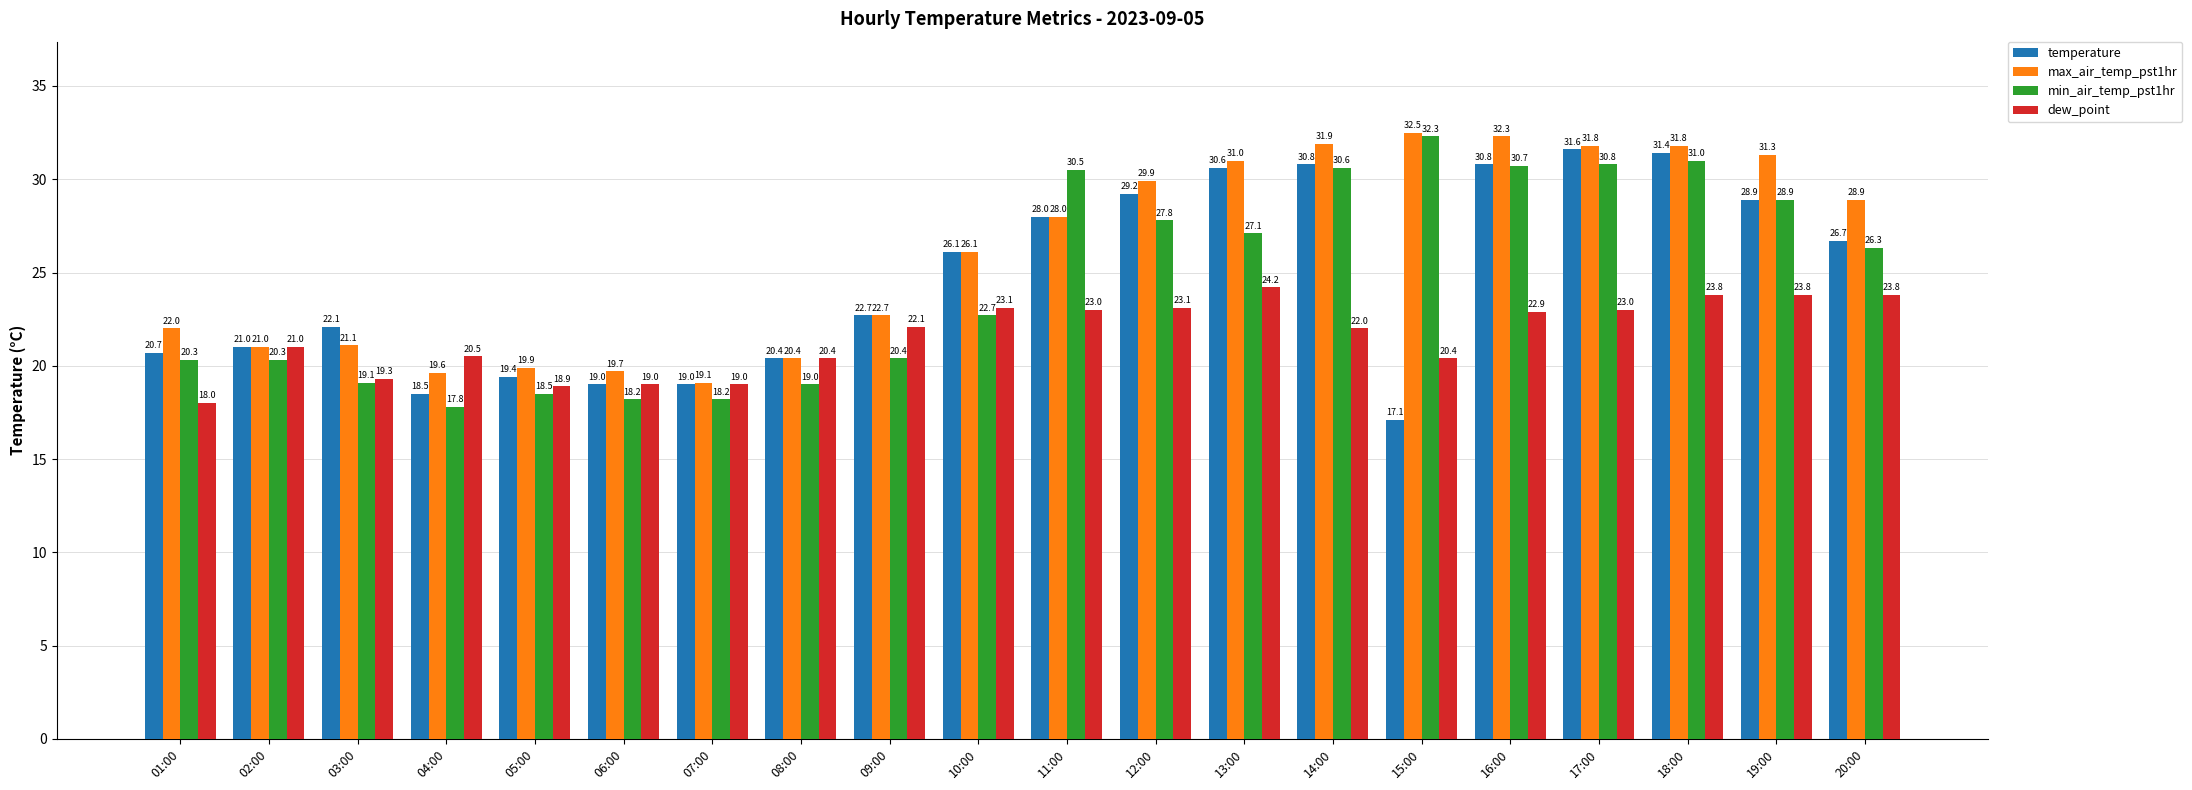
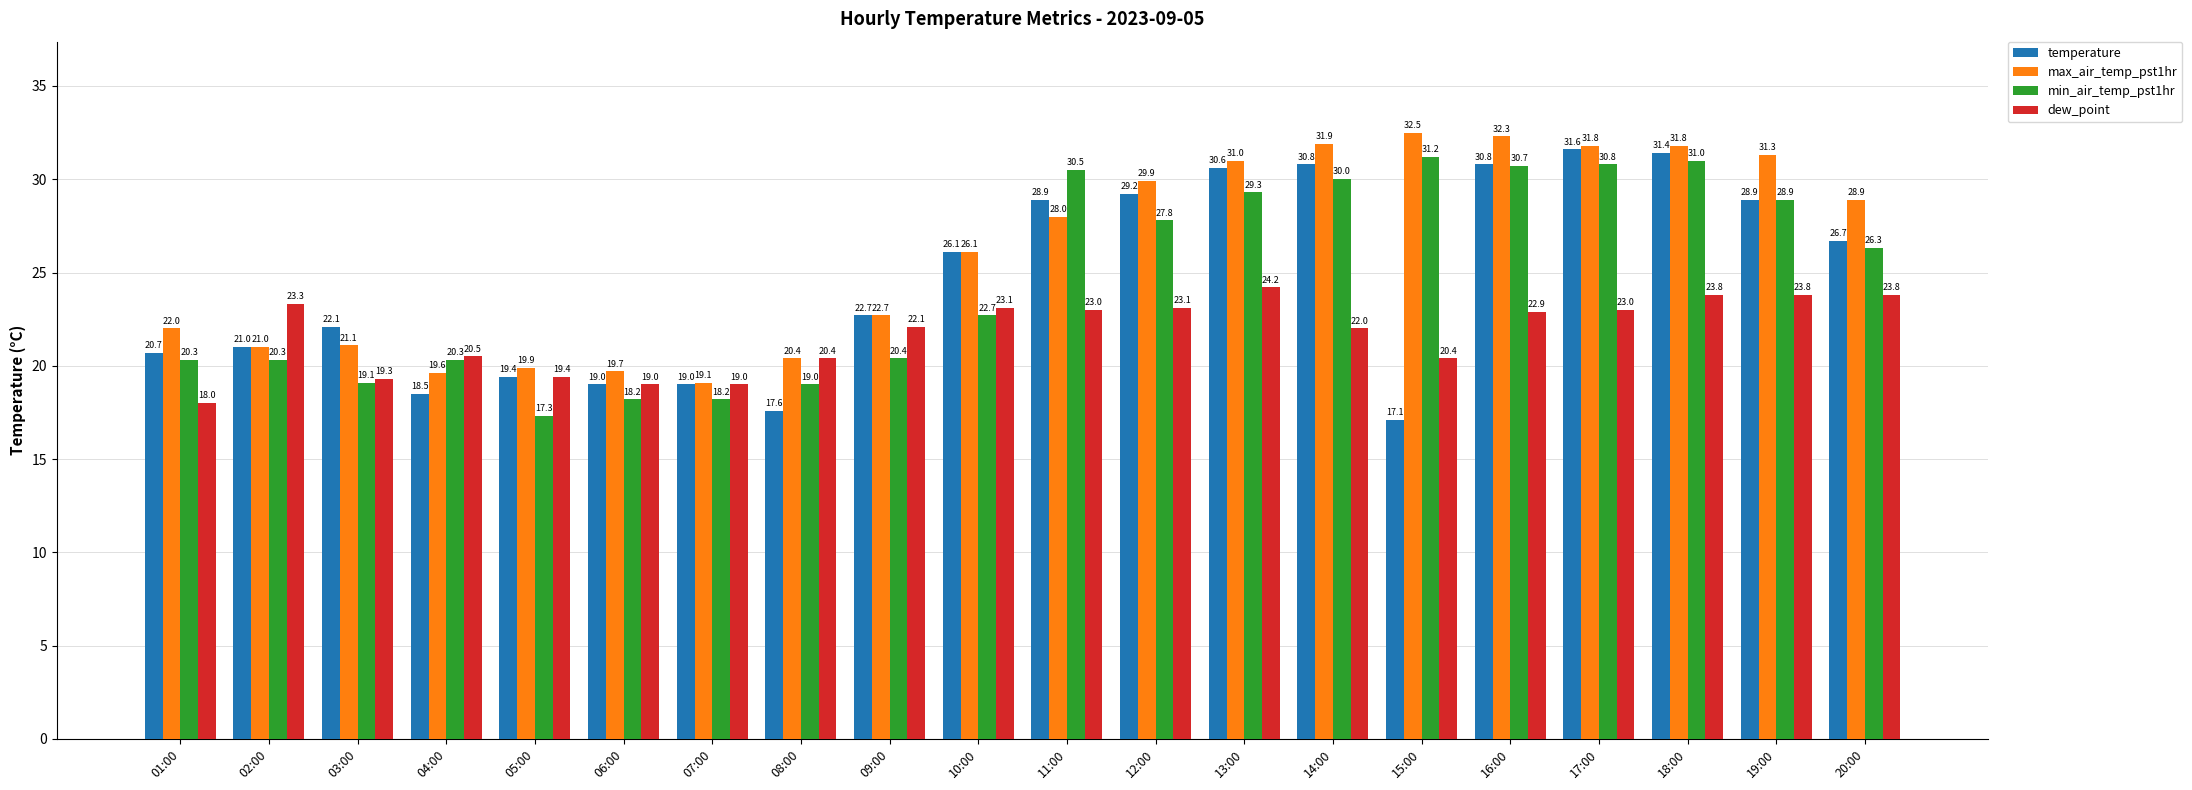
dew_point, 02:00: 21.0 -> 23.3
min_air_temp_pst1hr, 04:00: 17.8 -> 20.3
min_air_temp_pst1hr, 05:00: 18.5 -> 17.3
dew_point, 05:00: 18.9 -> 19.4
temperature, 08:00: 20.4 -> 17.6
temperature, 11:00: 28.0 -> 28.9
min_air_temp_pst1hr, 13:00: 27.1 -> 29.3
min_air_temp_pst1hr, 14:00: 30.6 -> 30.0
min_air_temp_pst1hr, 15:00: 32.3 -> 31.2
